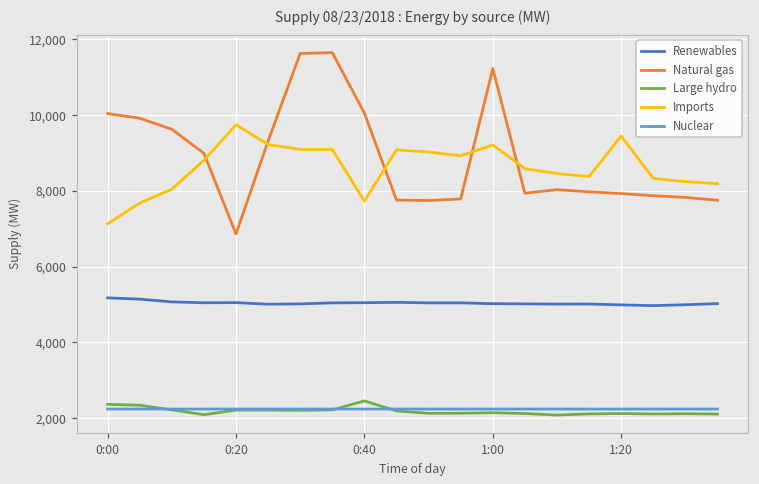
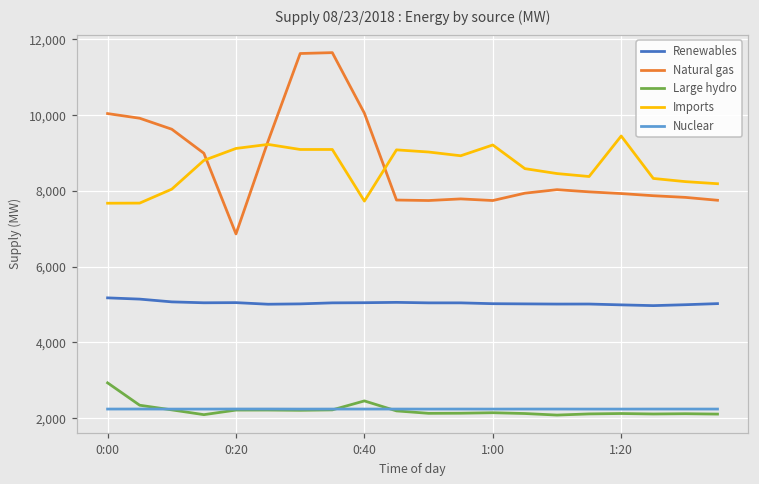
Large hydro, 0:00: 2,400 -> 2,900
Imports, 0:00: 7,100 -> 7,700
Imports, 0:20: 9,700 -> 9,100
Natural gas, 1:00: 11,200 -> 7,700
